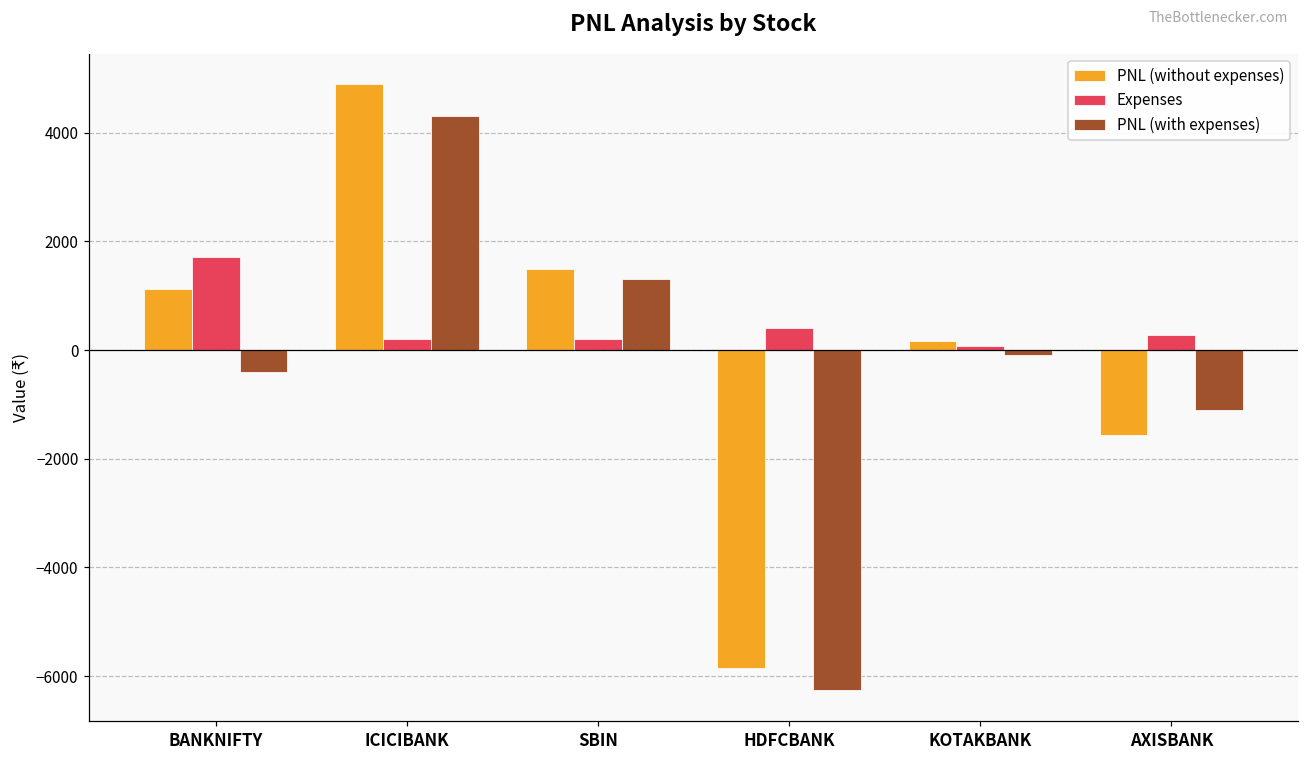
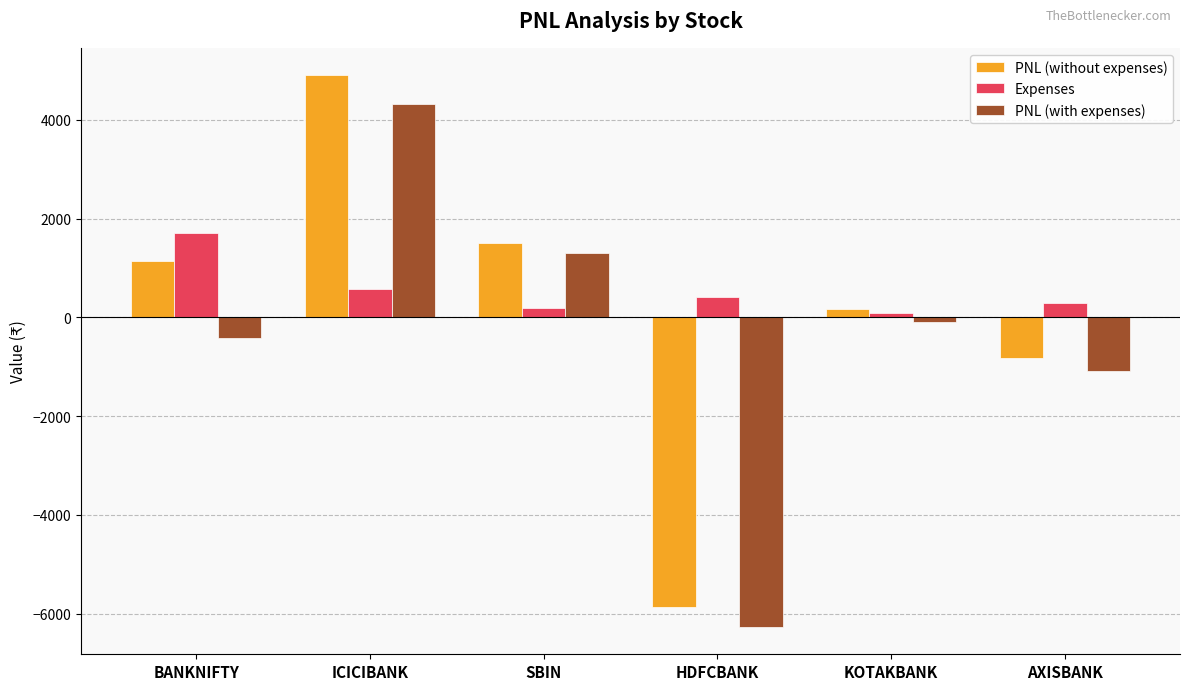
Expenses, ICICIBANK: 200 -> 600
PNL (without expenses), AXISBANK: -1600 -> -800
